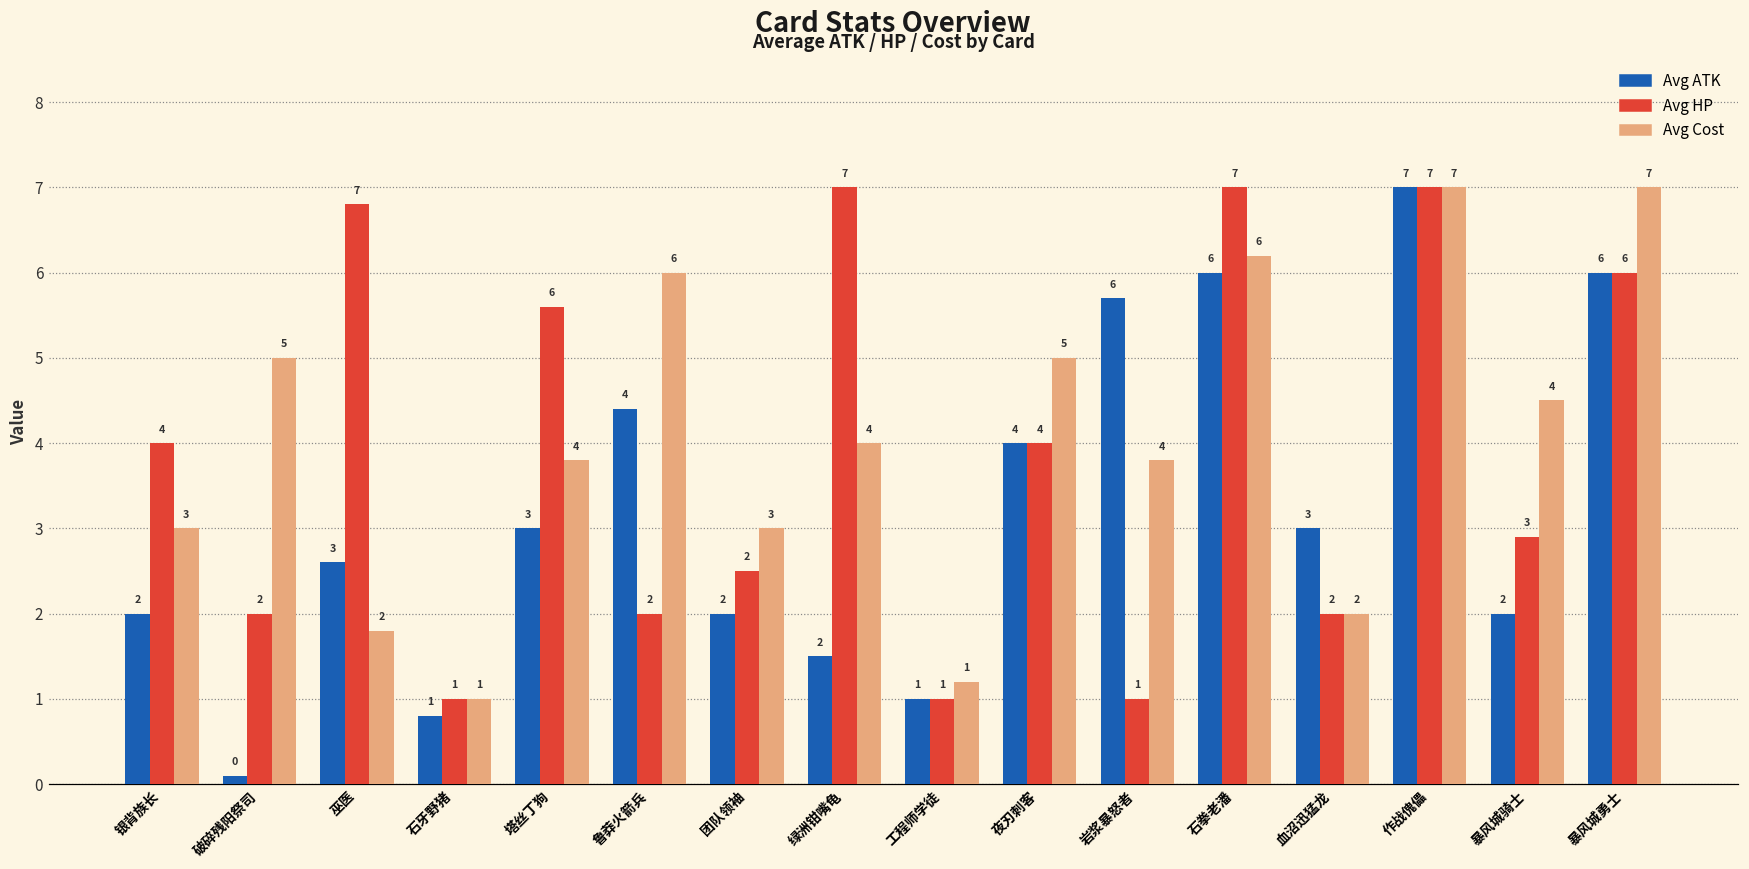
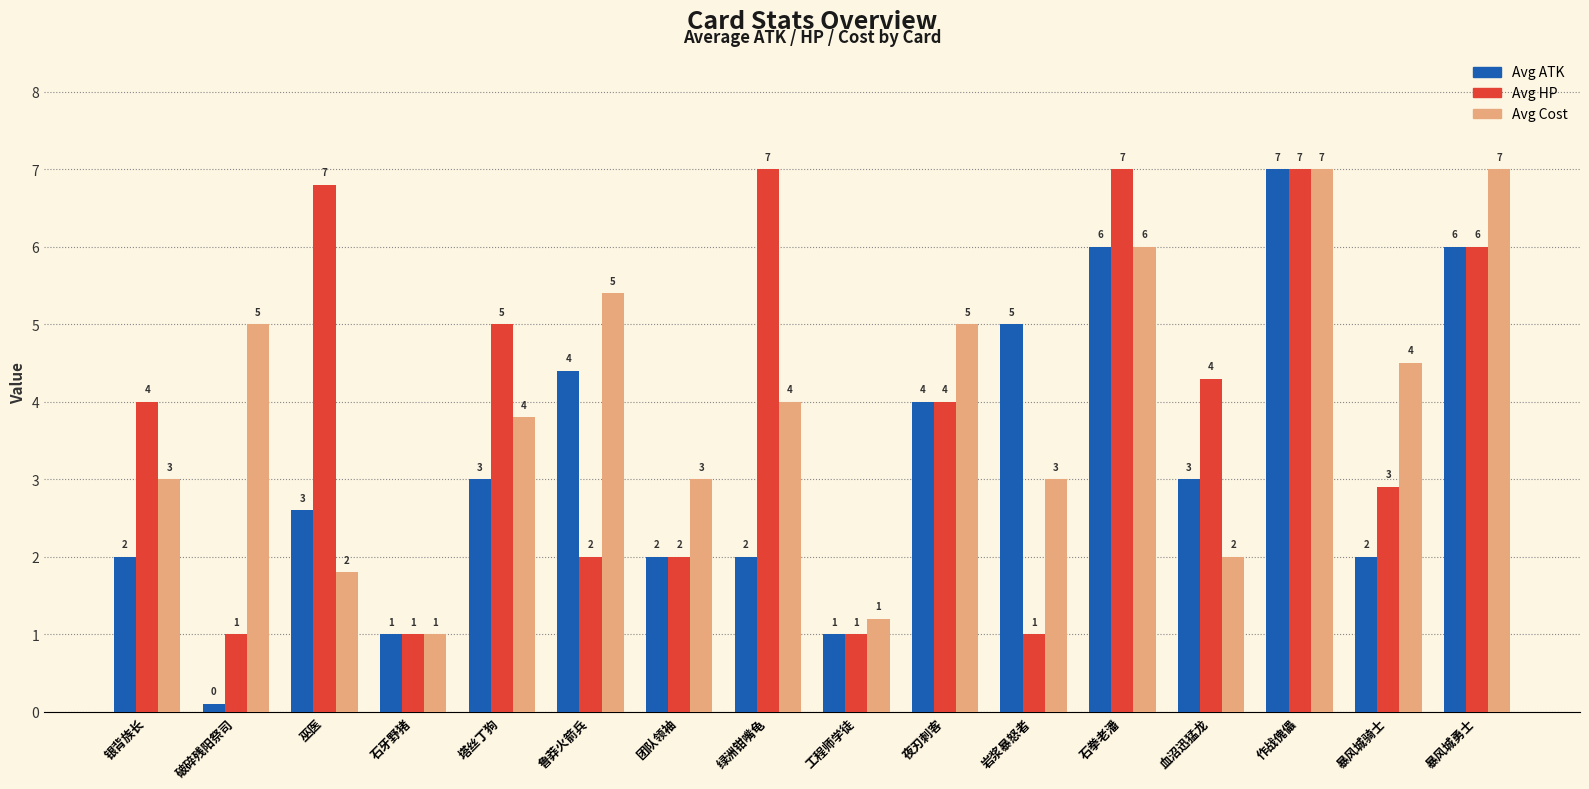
Avg HP, 破碎残阳祭司: 2 -> 1
Avg ATK, 石牙野猪: 0.8 -> 1.0
Avg HP, 塔丝丁狗: 6 -> 5
Avg Cost, 鲁莽火箭兵: 6 -> 5
Avg HP, 团队领袖: 2.5 -> 2.0
Avg ATK, 绿洲钳嘴龟: 1.5 -> 2.0
Avg ATK, 岩浆暴怒者: 6 -> 5
Avg Cost, 岩浆暴怒者: 4 -> 3
Avg Cost, 石拳老潘: 6.2 -> 6.0
Avg HP, 血沼迅猛龙: 2 -> 4
